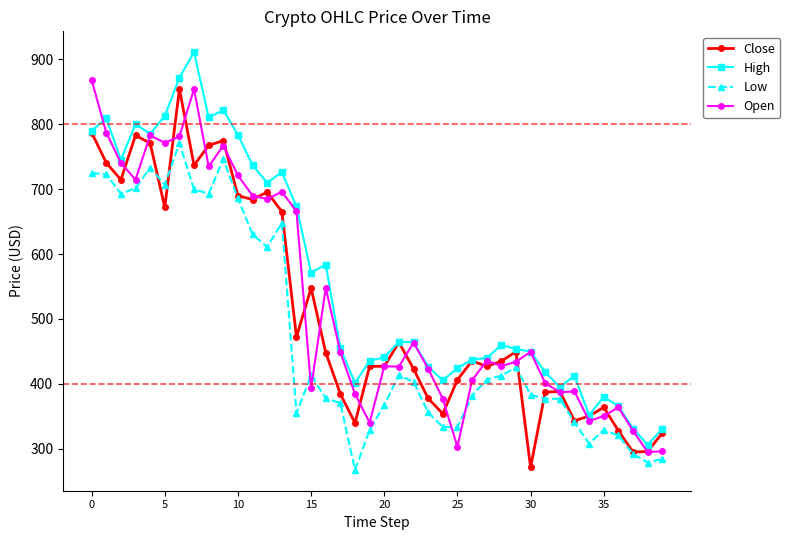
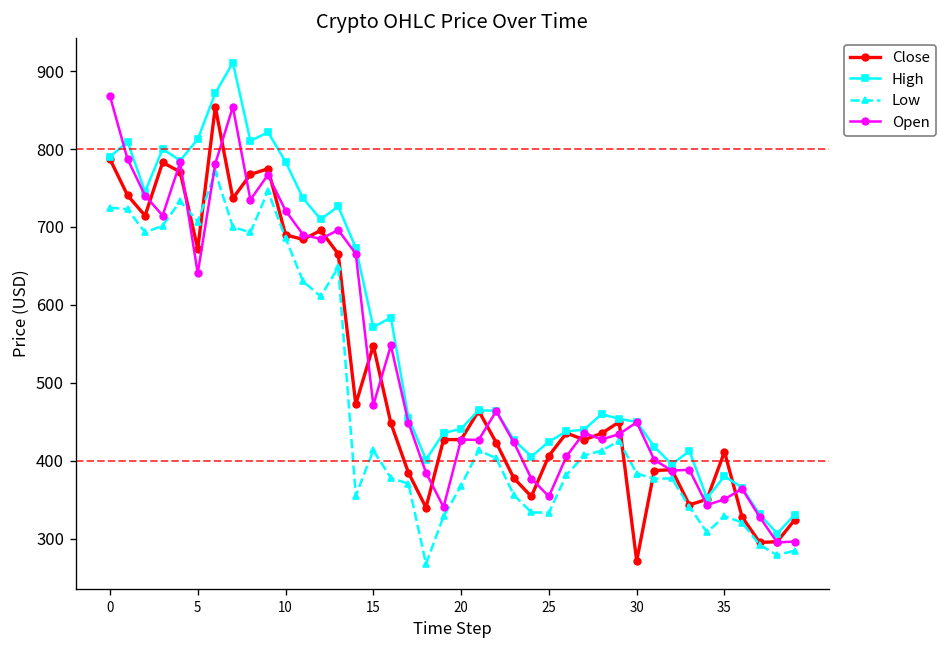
Open, 5: 770 -> 640
Open, 15: 390 -> 470
Open, 25: 300 -> 350
Close, 35: 360 -> 410
